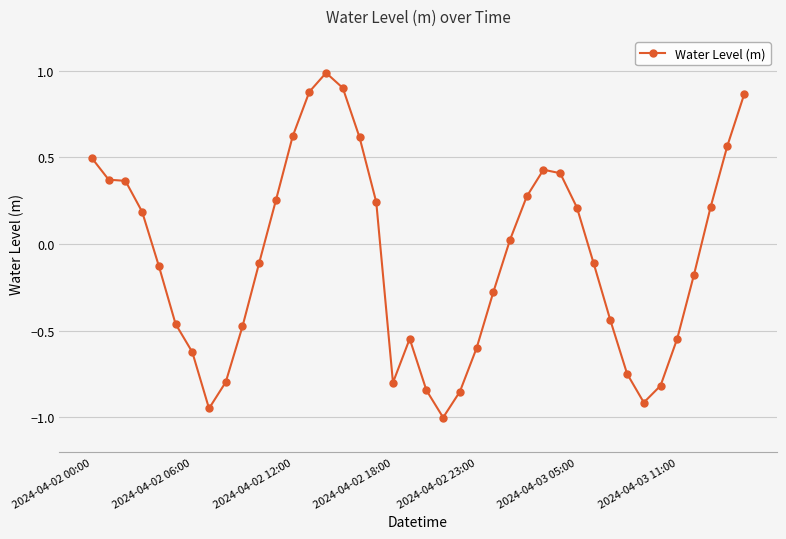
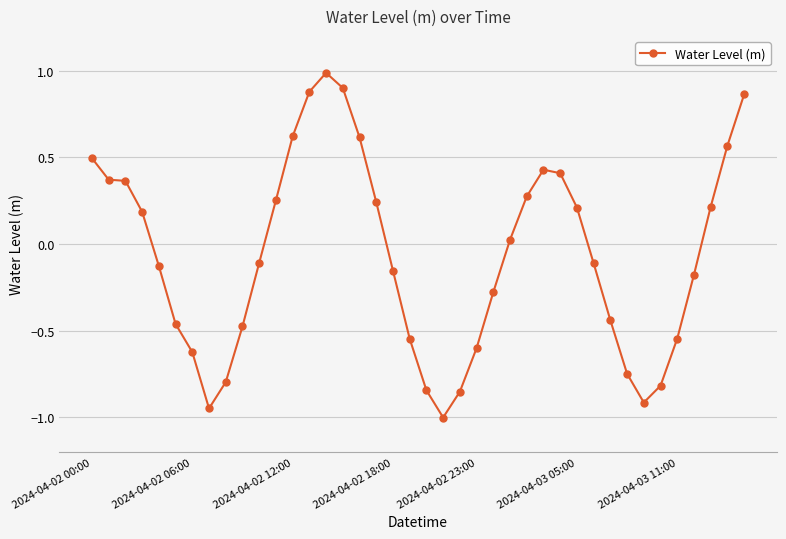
2024-04-02 18:00: -0.80 -> -0.15
